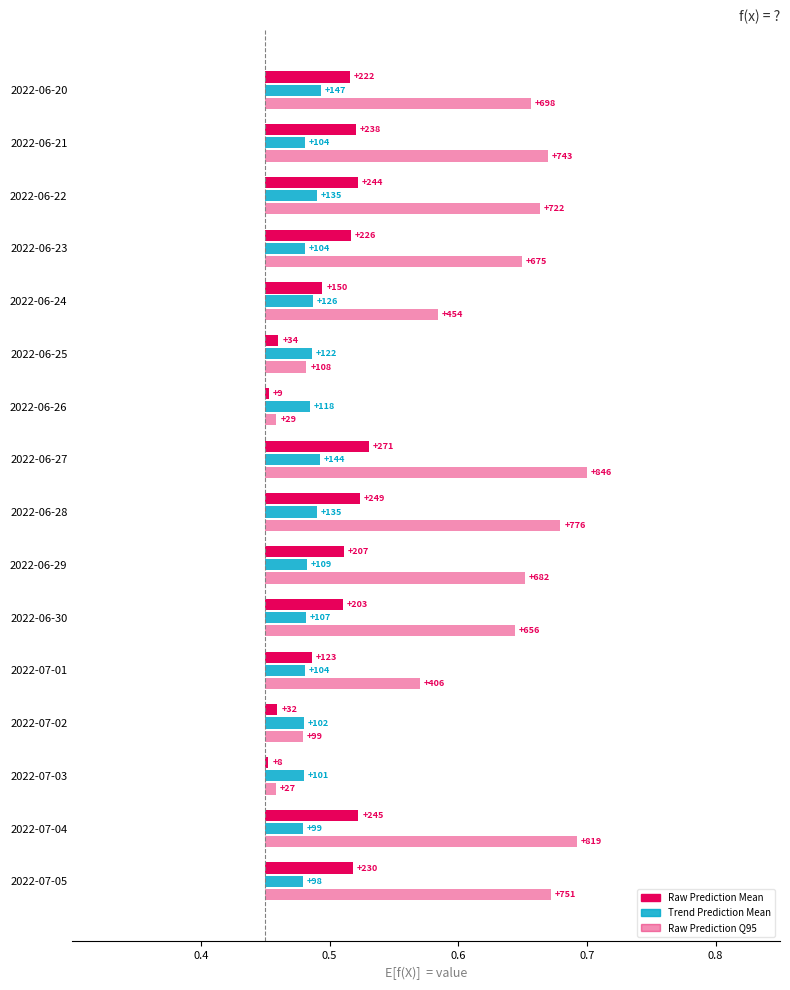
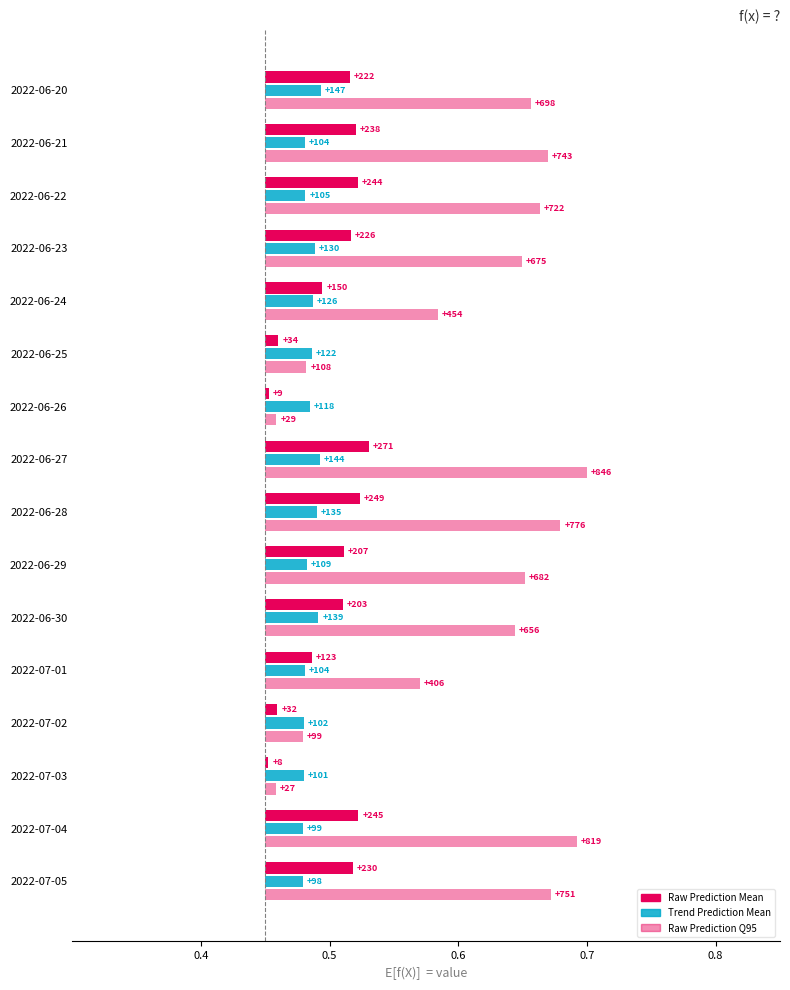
Trend Prediction Mean, 2022-06-22: +135 -> +105
Trend Prediction Mean, 2022-06-23: +104 -> +130
Trend Prediction Mean, 2022-06-30: +107 -> +139
